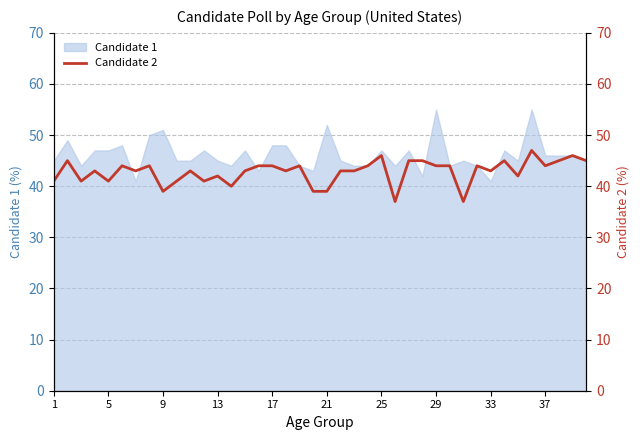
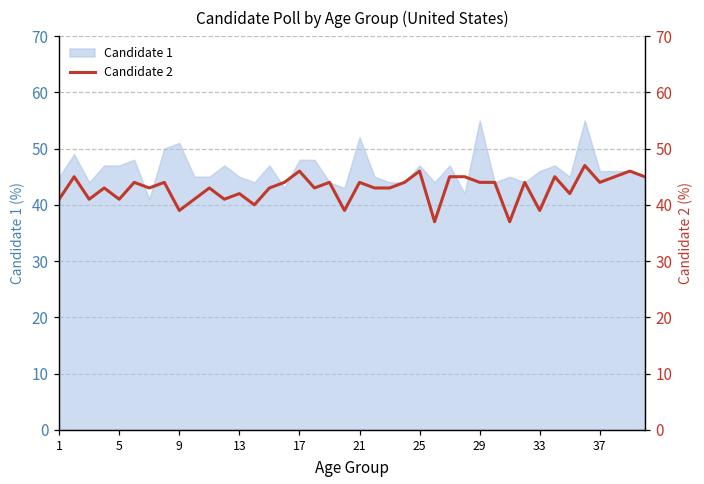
Candidate 1, 33: 41 -> 46
Candidate 2, 17: 44 -> 46
Candidate 2, 21: 39 -> 44
Candidate 2, 33: 43 -> 39
